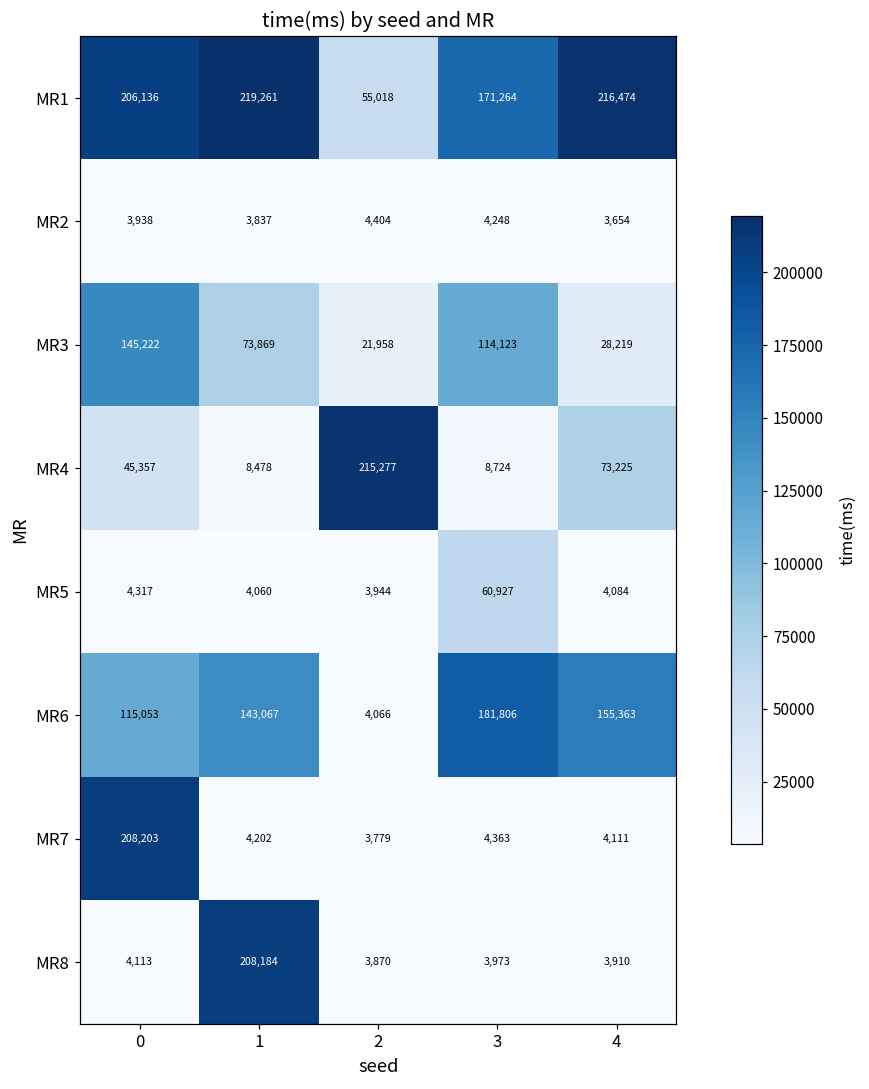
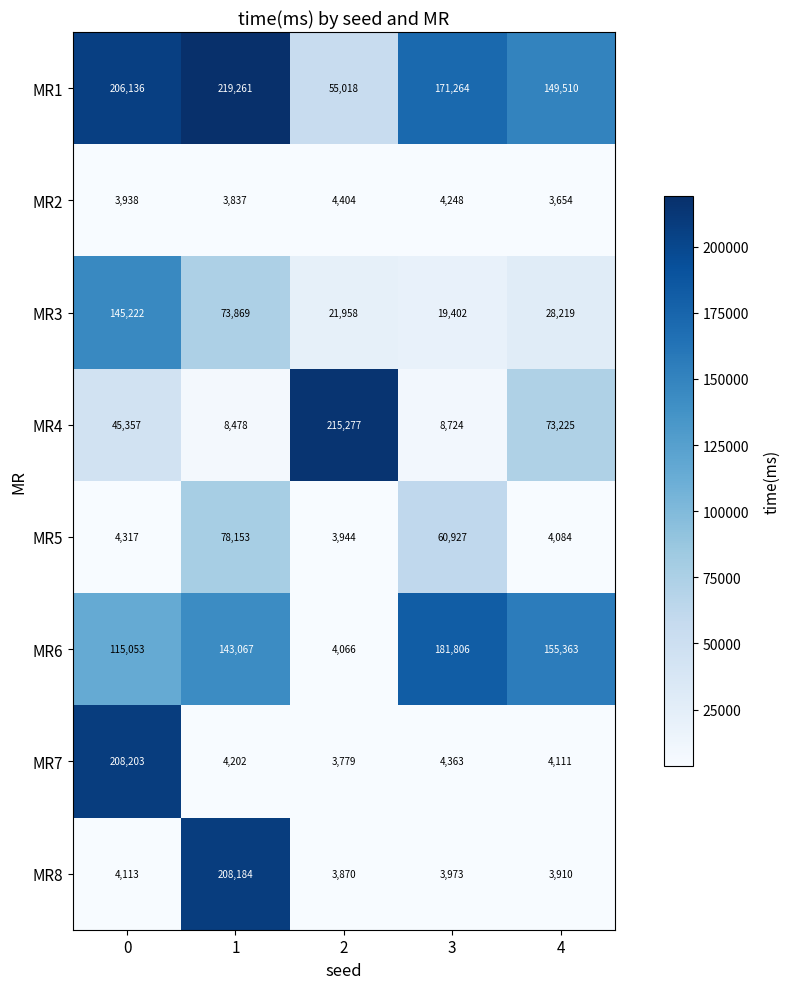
MR1, 4: 216,474 -> 149,510
MR3, 3: 114,123 -> 19,402
MR5, 1: 4,060 -> 78,153
